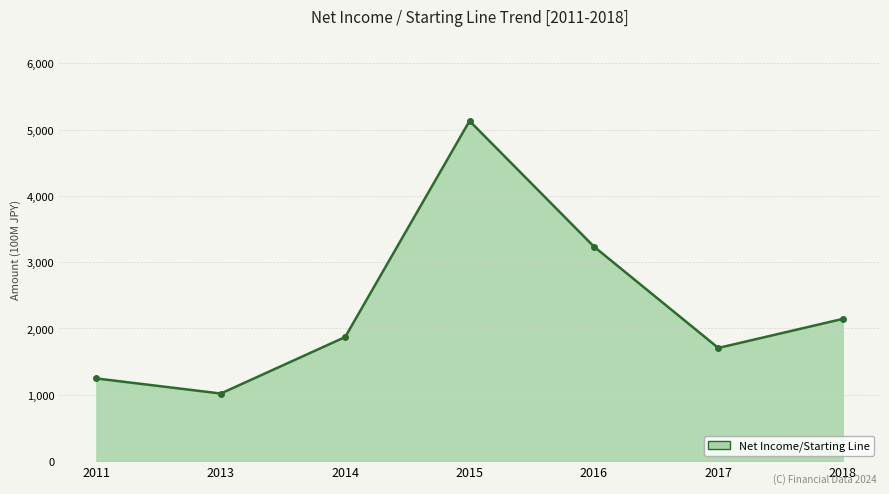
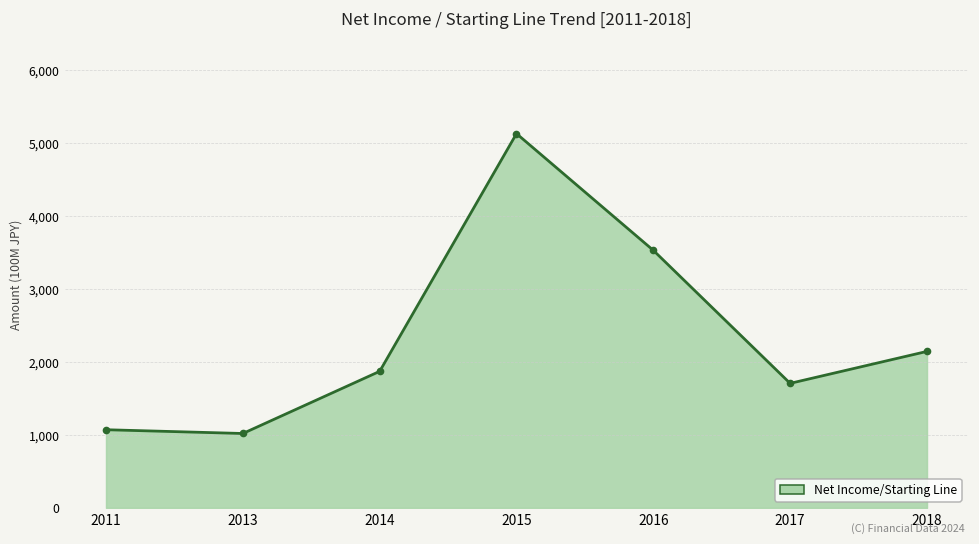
2011: 1,200 -> 1,100
2016: 3,200 -> 3,500
